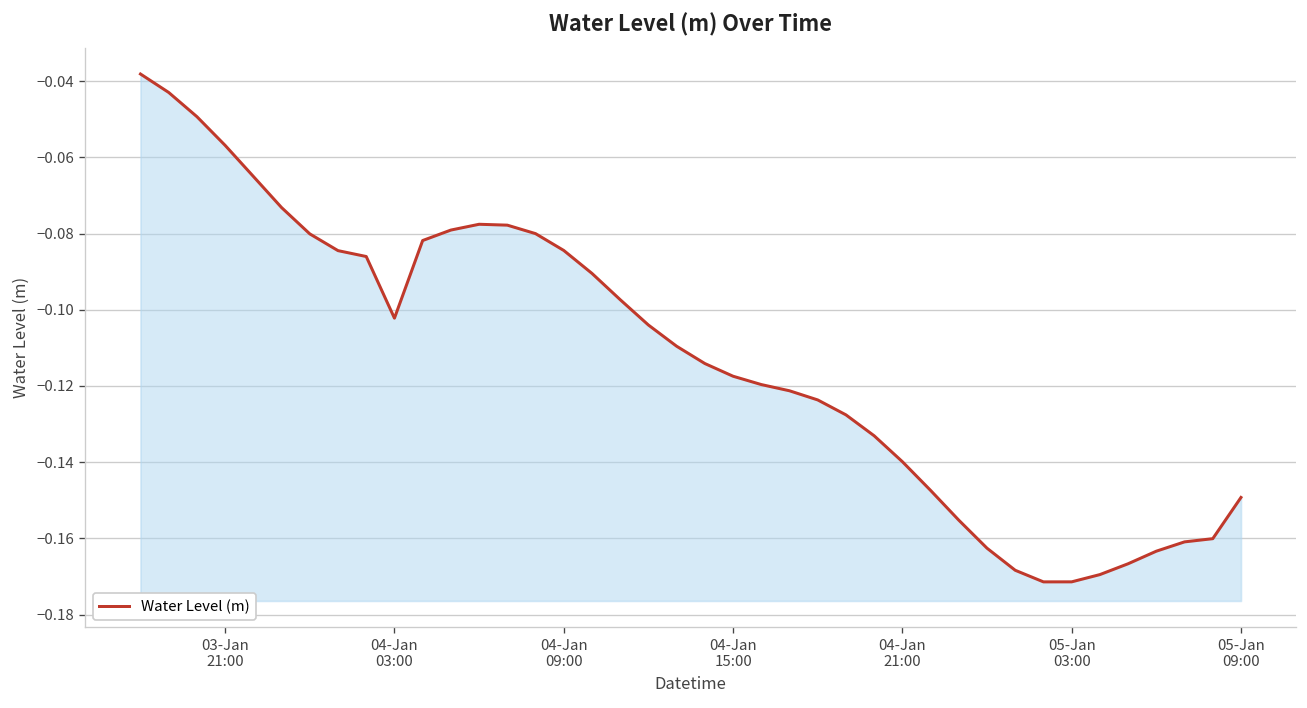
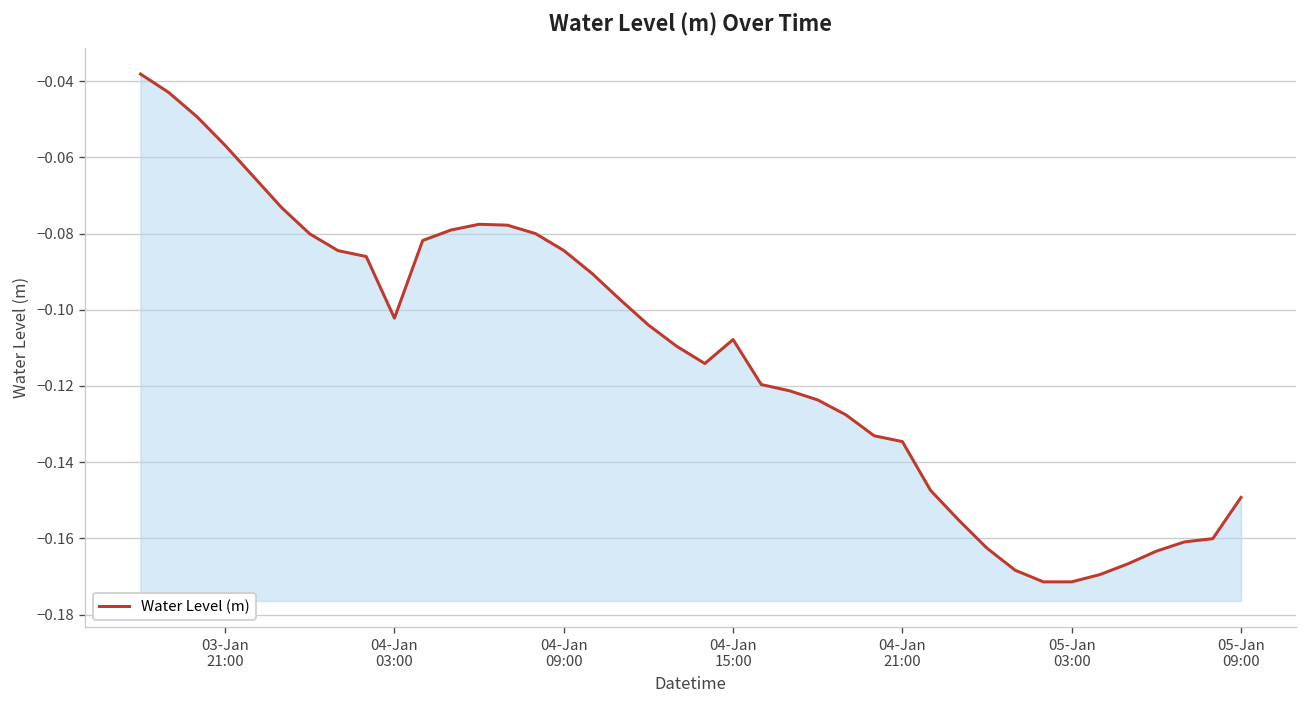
04-Jan 15:00: -0.117 -> -0.108
04-Jan 21:00: -0.140 -> -0.135
